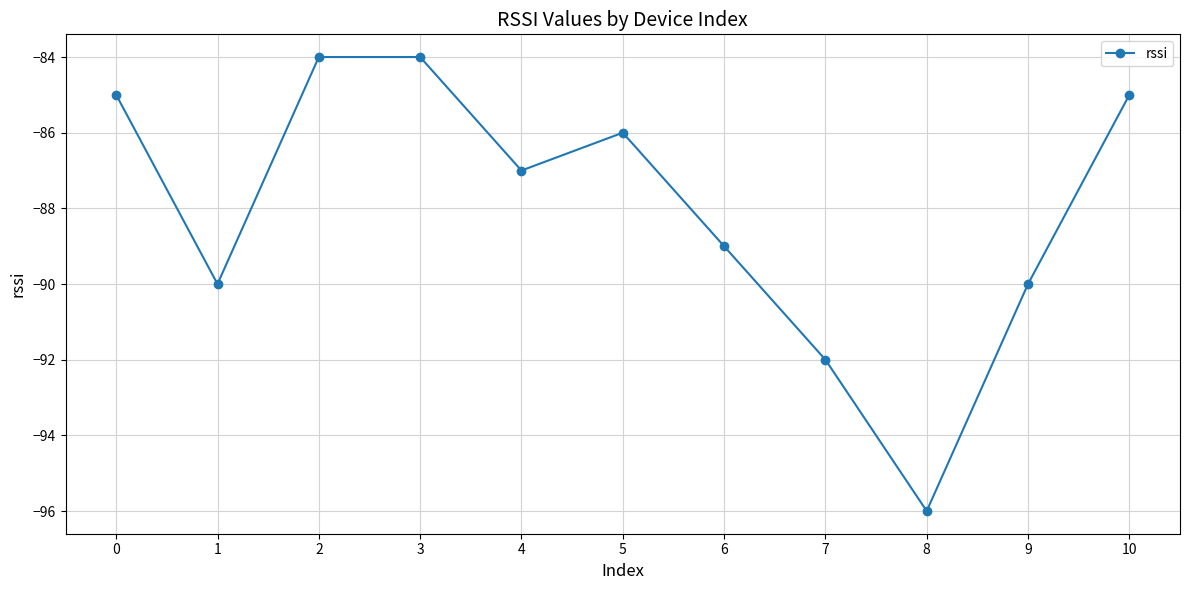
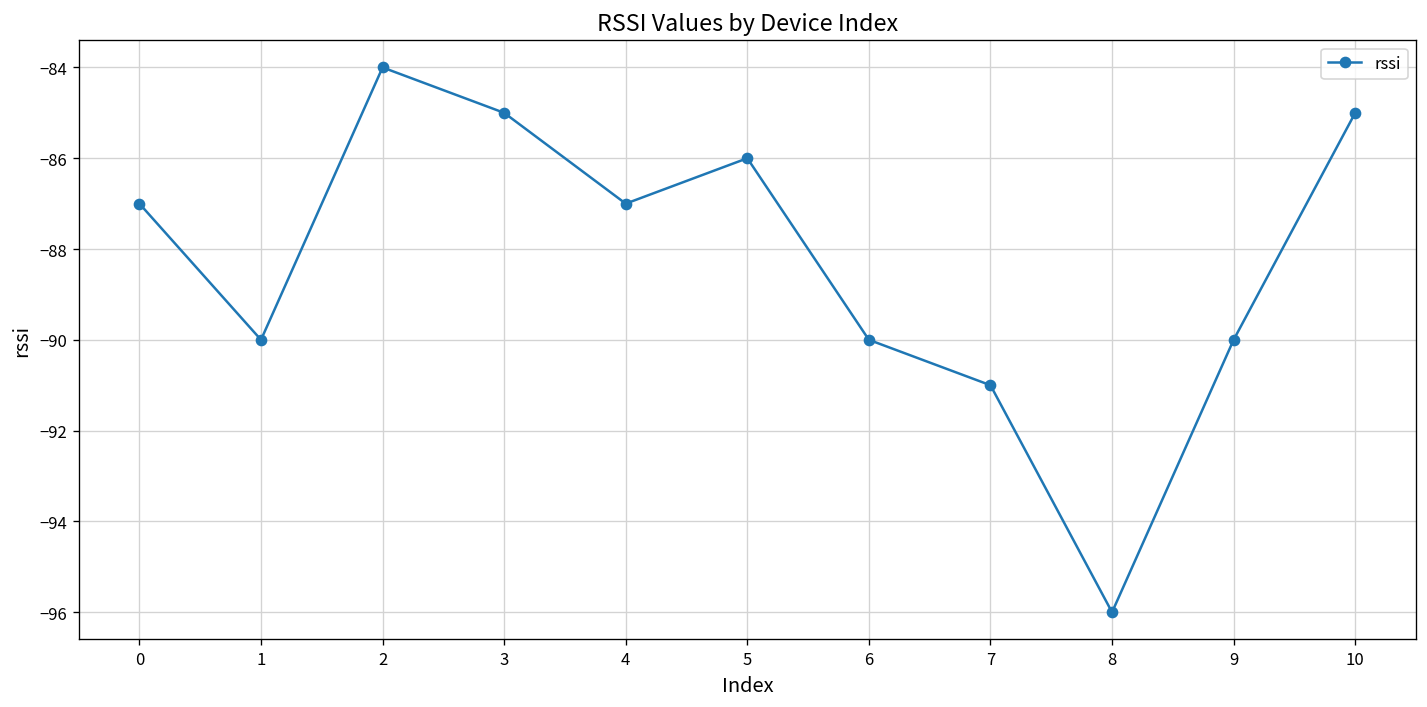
0: -85 -> -87
3: -84 -> -85
6: -89 -> -90
7: -92 -> -91
